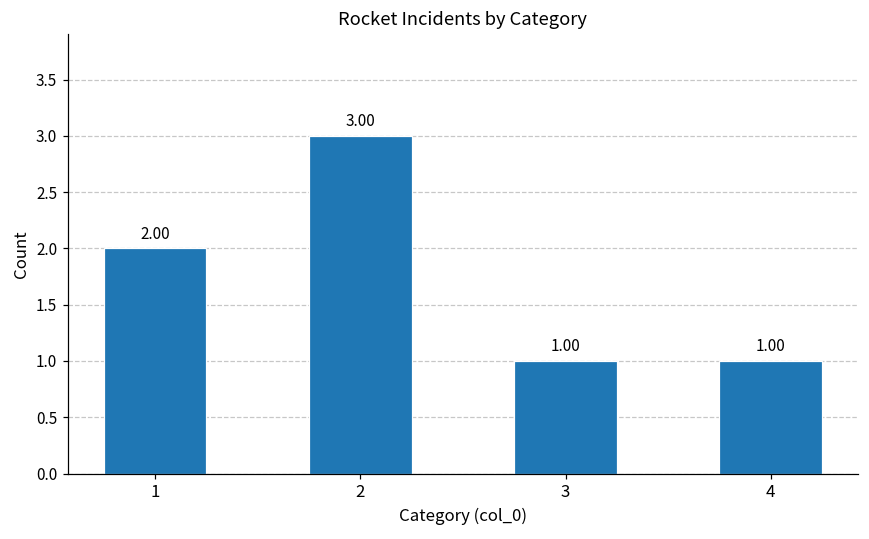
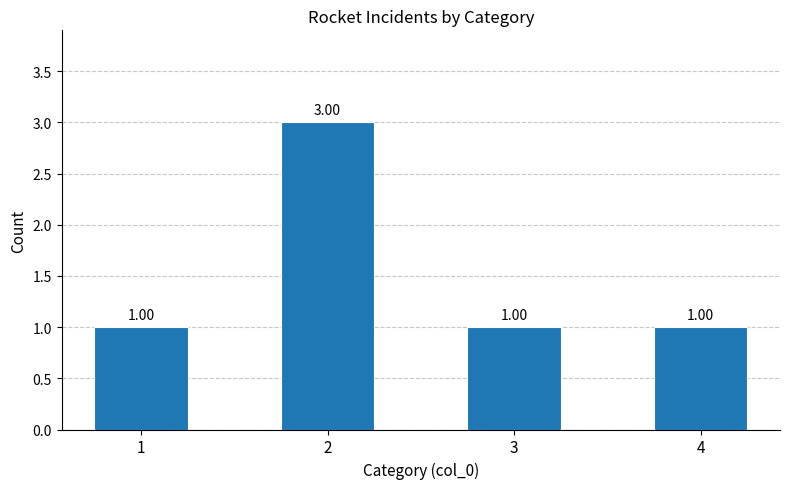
1: 2.00 -> 1.00
